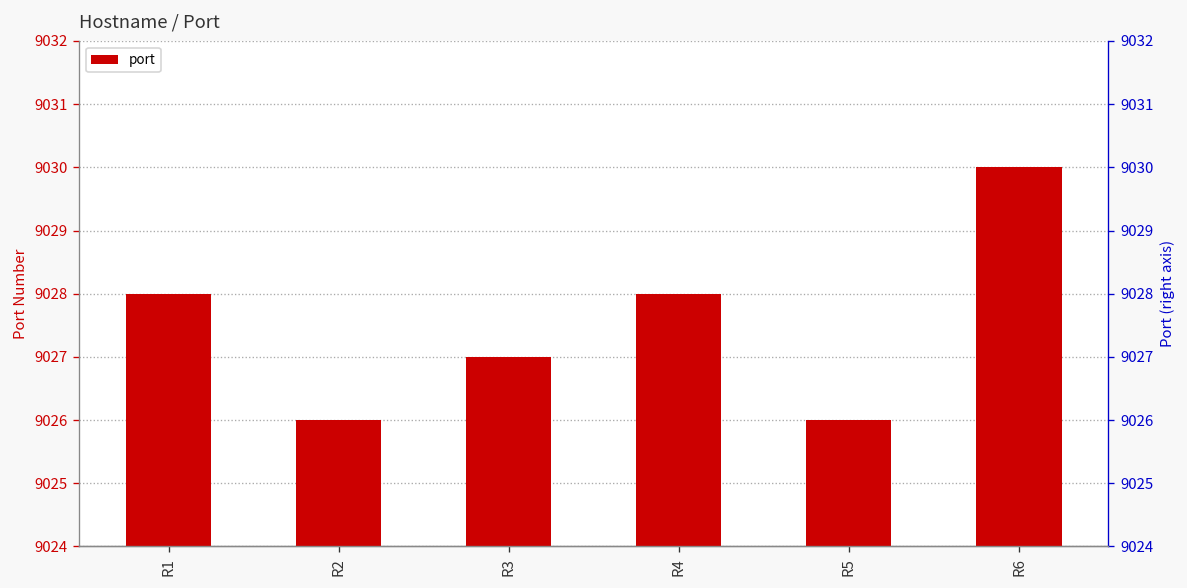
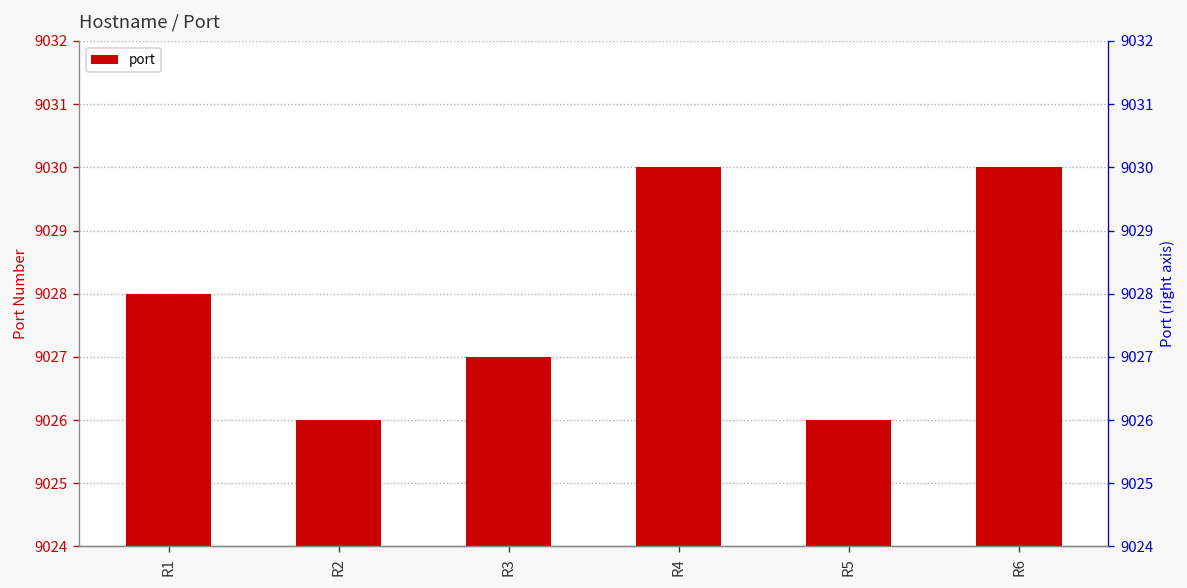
R4: 9028 -> 9030
